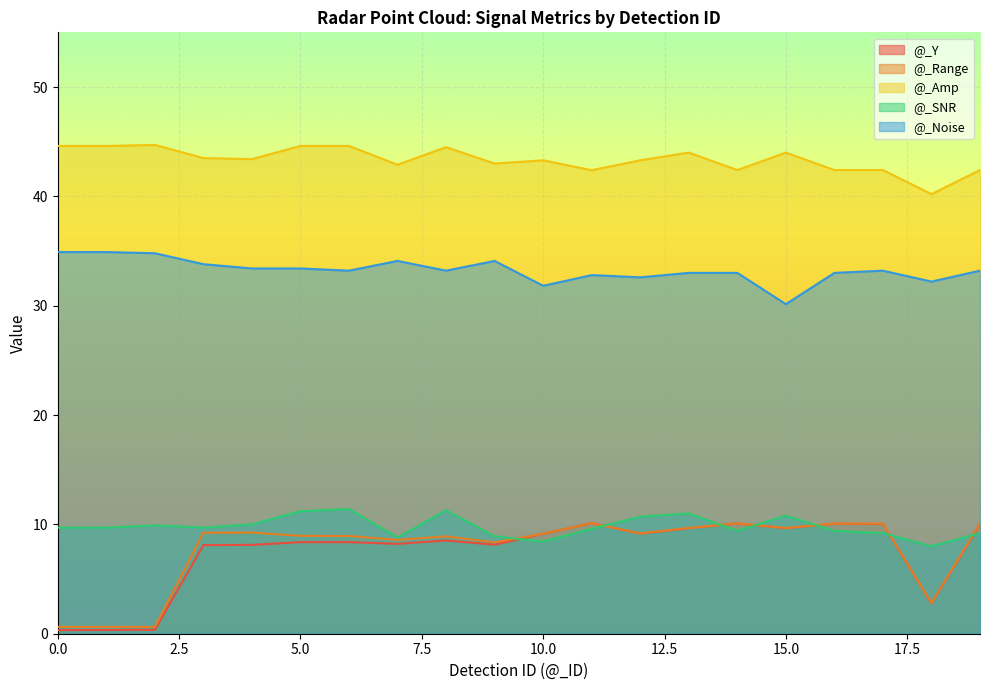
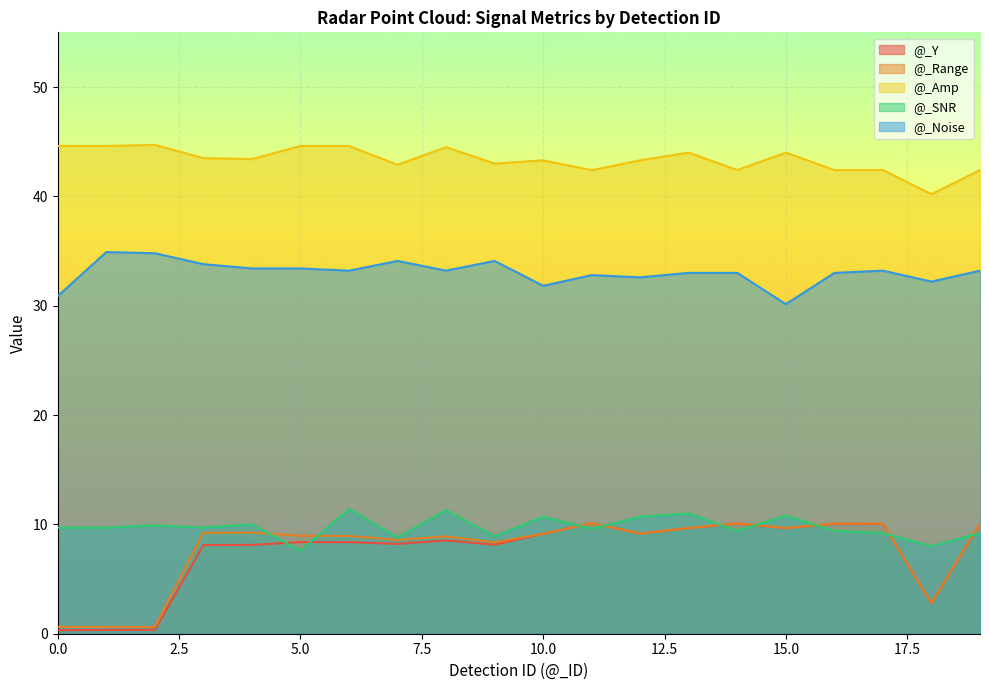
@_Noise, 0.0: 34.9 -> 30.9
@_SNR, 5.0: 11.2 -> 7.6
@_SNR, 10.0: 8.4 -> 10.7
